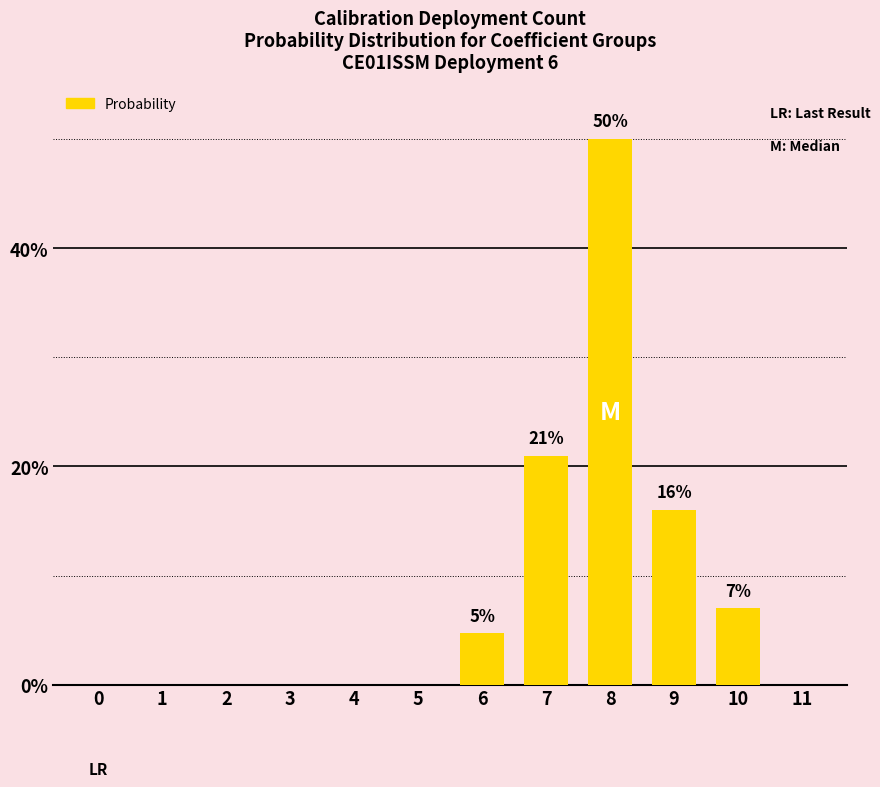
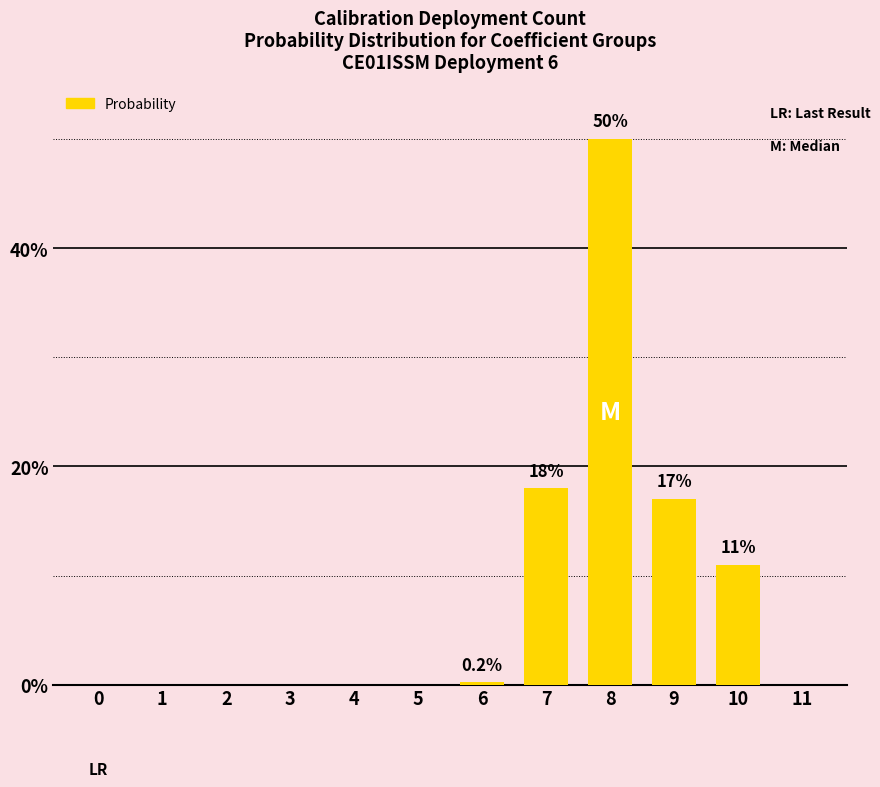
6: 5% -> 0.2%
7: 21% -> 18%
9: 16% -> 17%
10: 7% -> 11%
